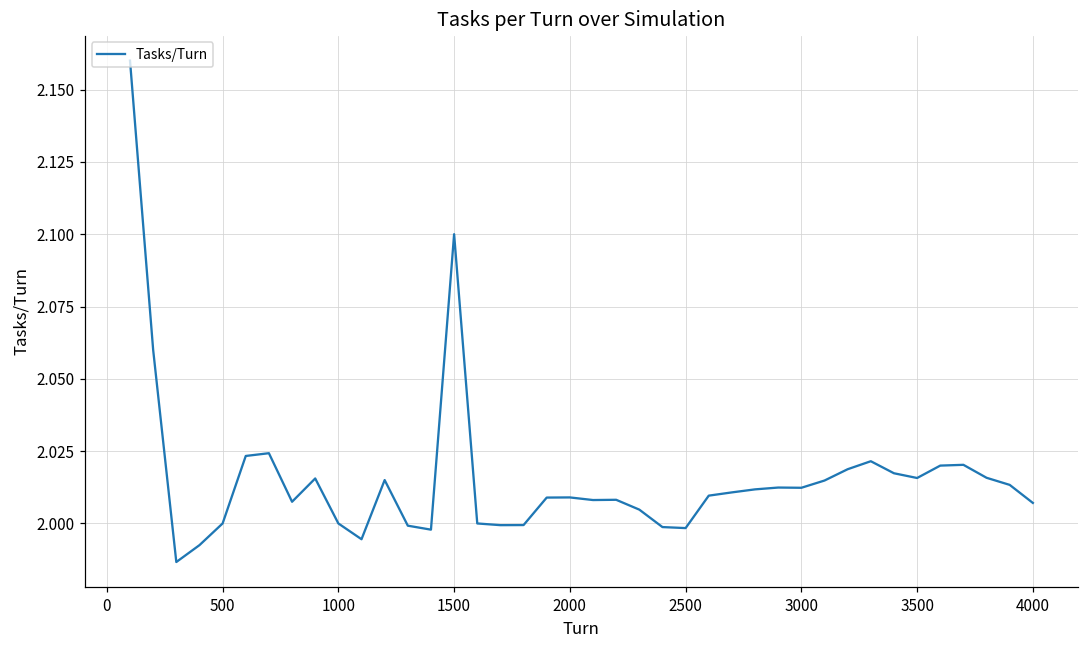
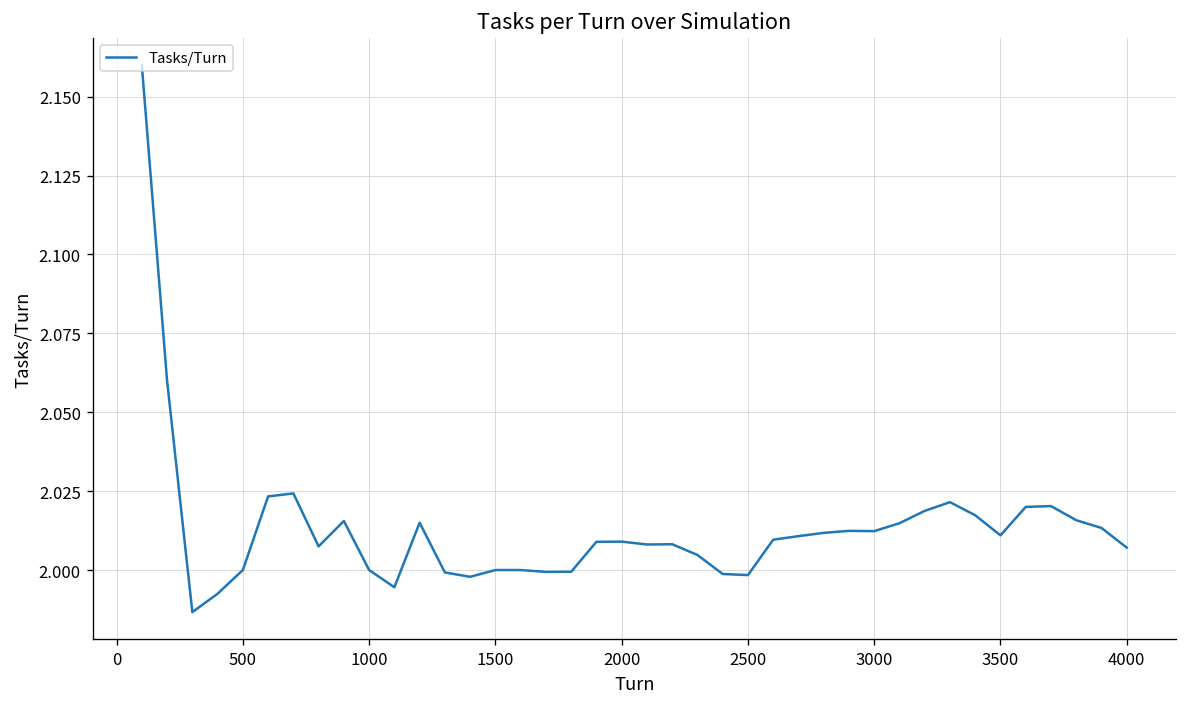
1500: 2.1 -> 2.0
3500: 2.016 -> 2.011
